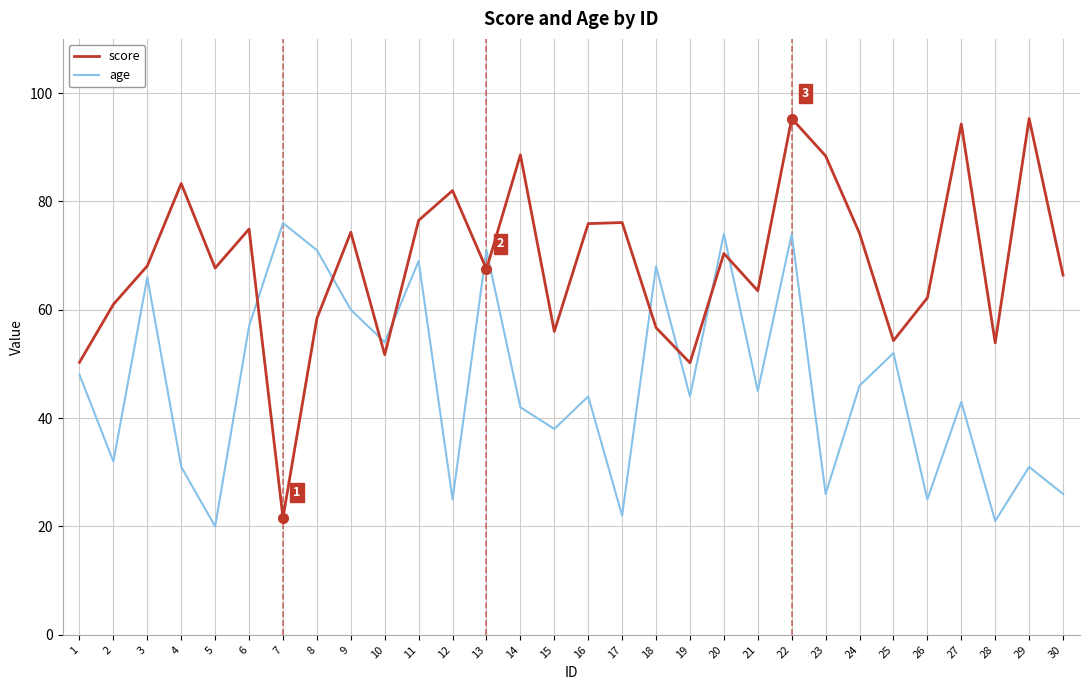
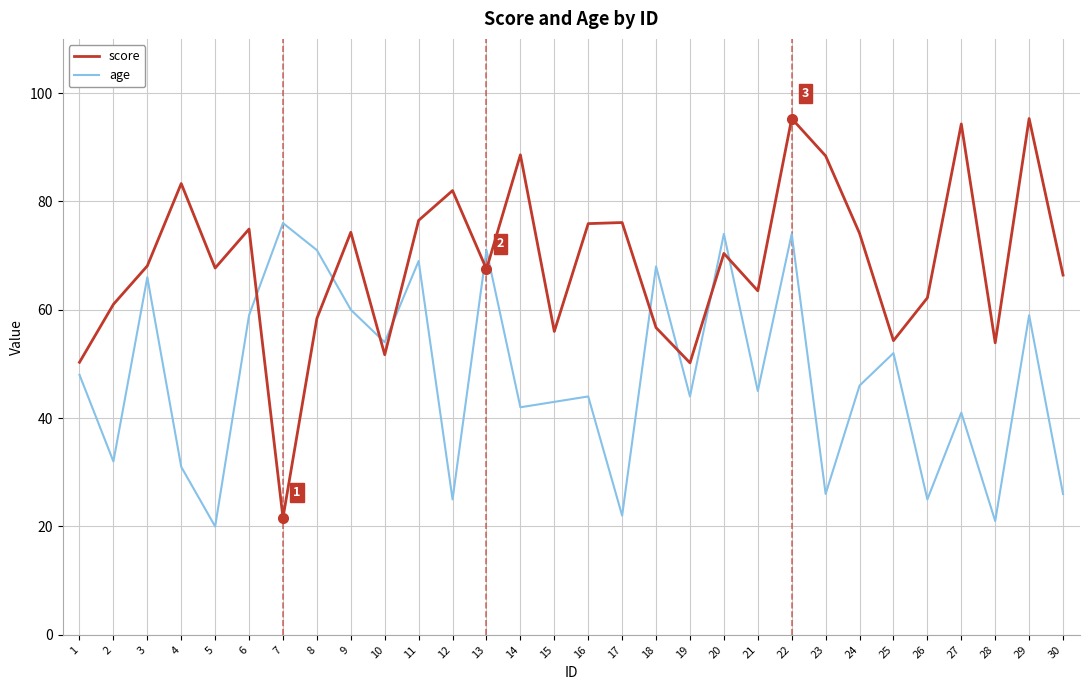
age, 6: 57 -> 59
age, 15: 38 -> 43
age, 27: 43 -> 41
age, 29: 31 -> 59
